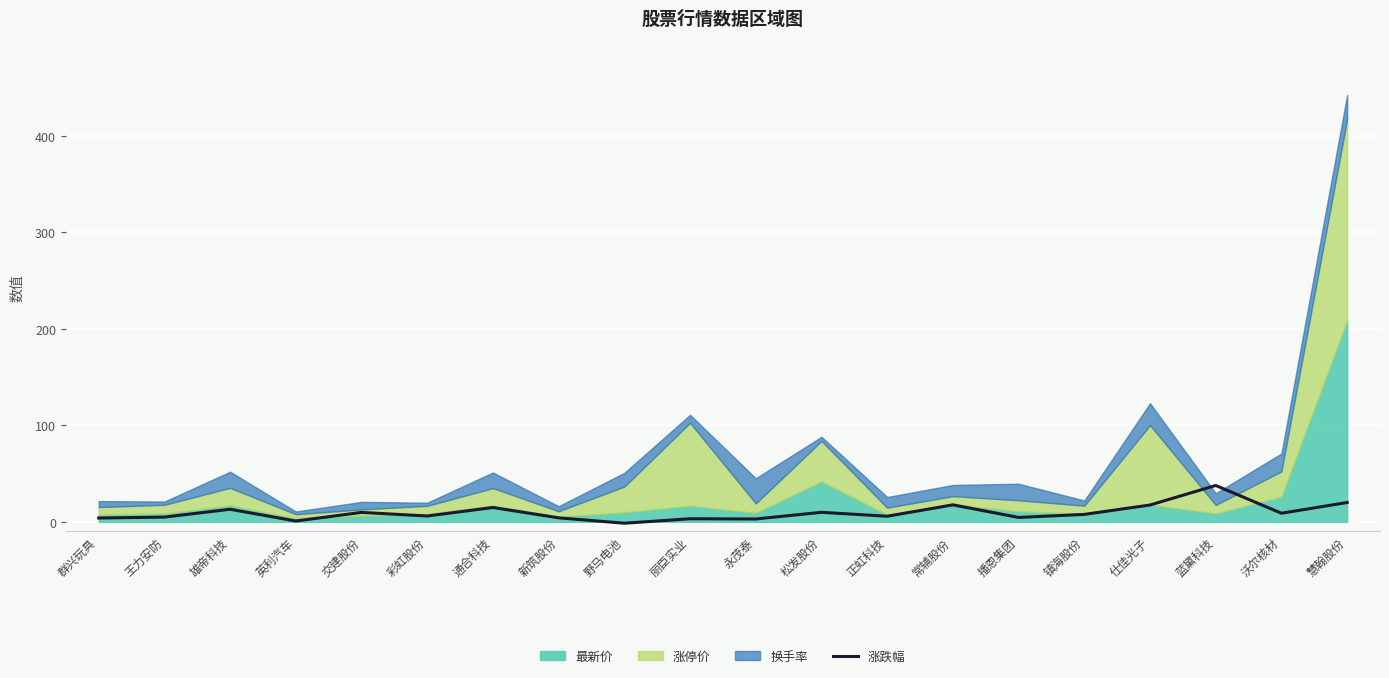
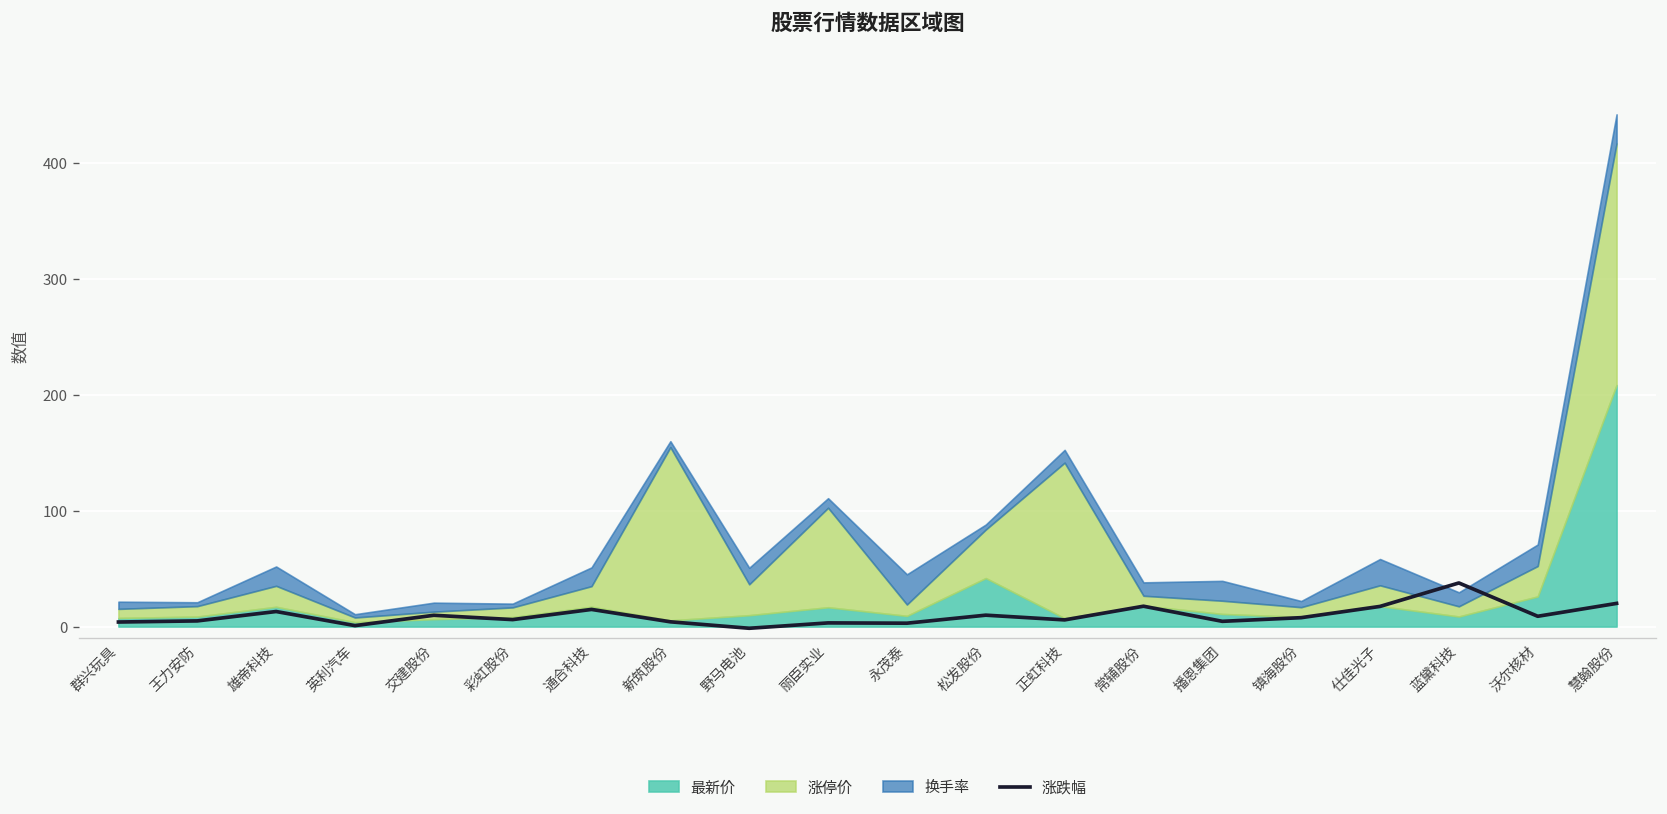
涨停价, 新筑股份: 10 -> 150
涨停价, 正虹科技: 10 -> 130
涨停价, 仕佳光子: 80 -> 20
